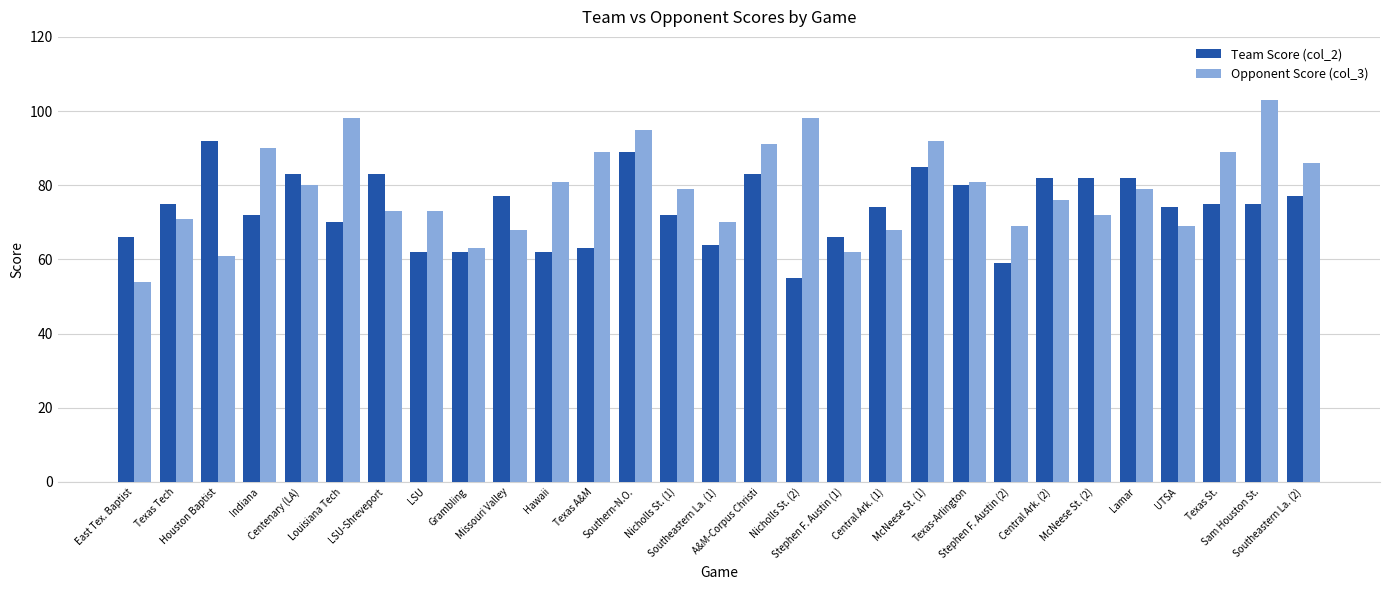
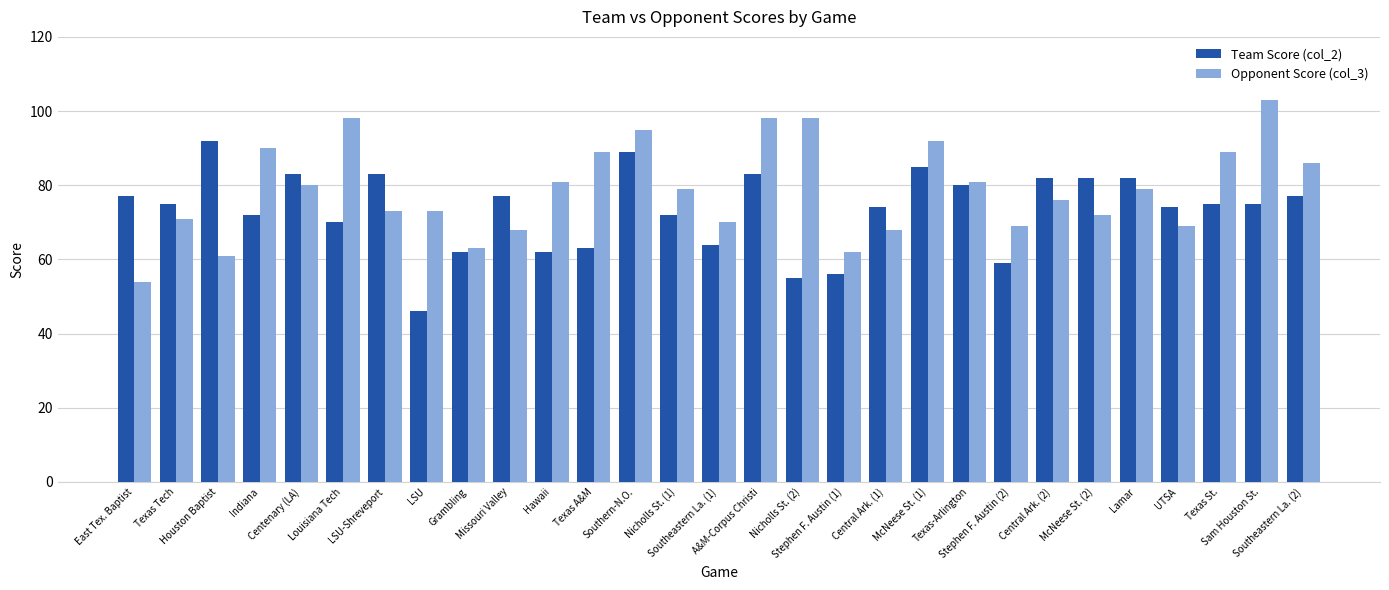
Team Score (col_2), East Tex. Baptist: 66 -> 77
Team Score (col_2), LSU: 62 -> 46
Opponent Score (col_3), A&M-Corpus Christi: 91 -> 98
Team Score (col_2), Stephen F. Austin (1): 66 -> 56
